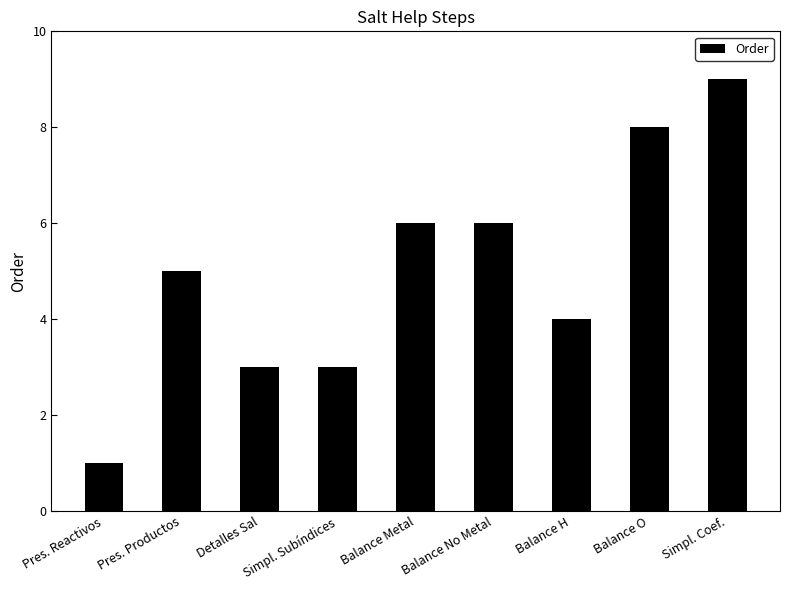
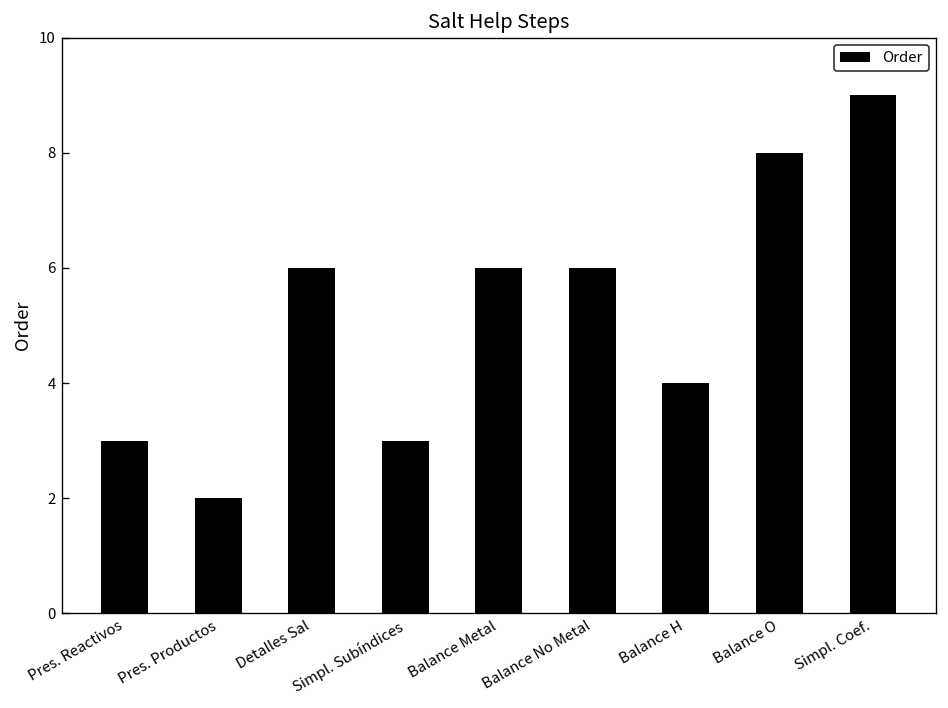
Pres. Reactivos: 1 -> 3
Pres. Productos: 5 -> 2
Detalles Sal: 3 -> 6
